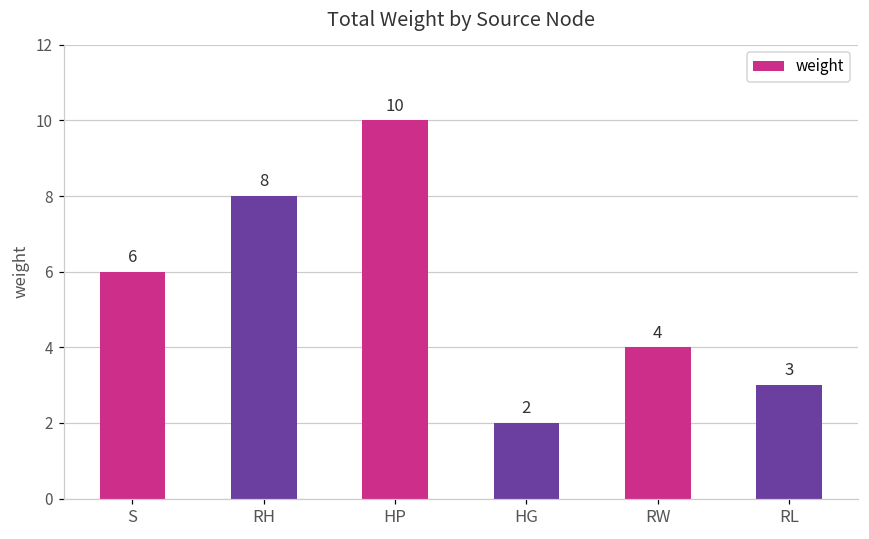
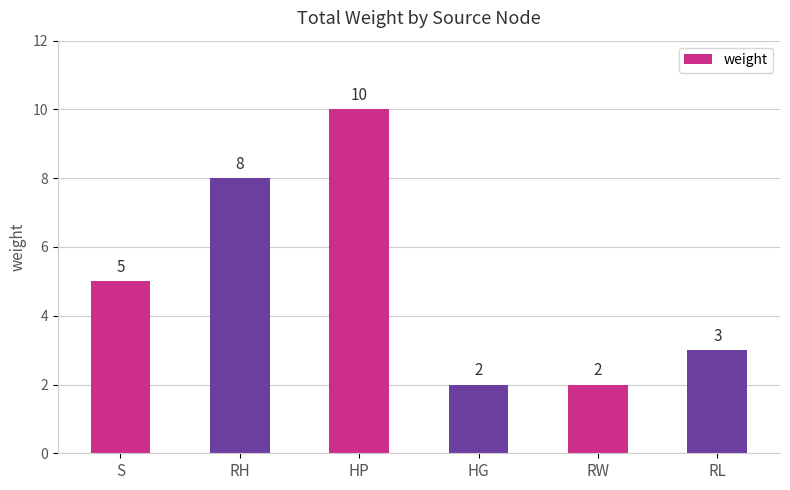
S: 6 -> 5
RW: 4 -> 2
